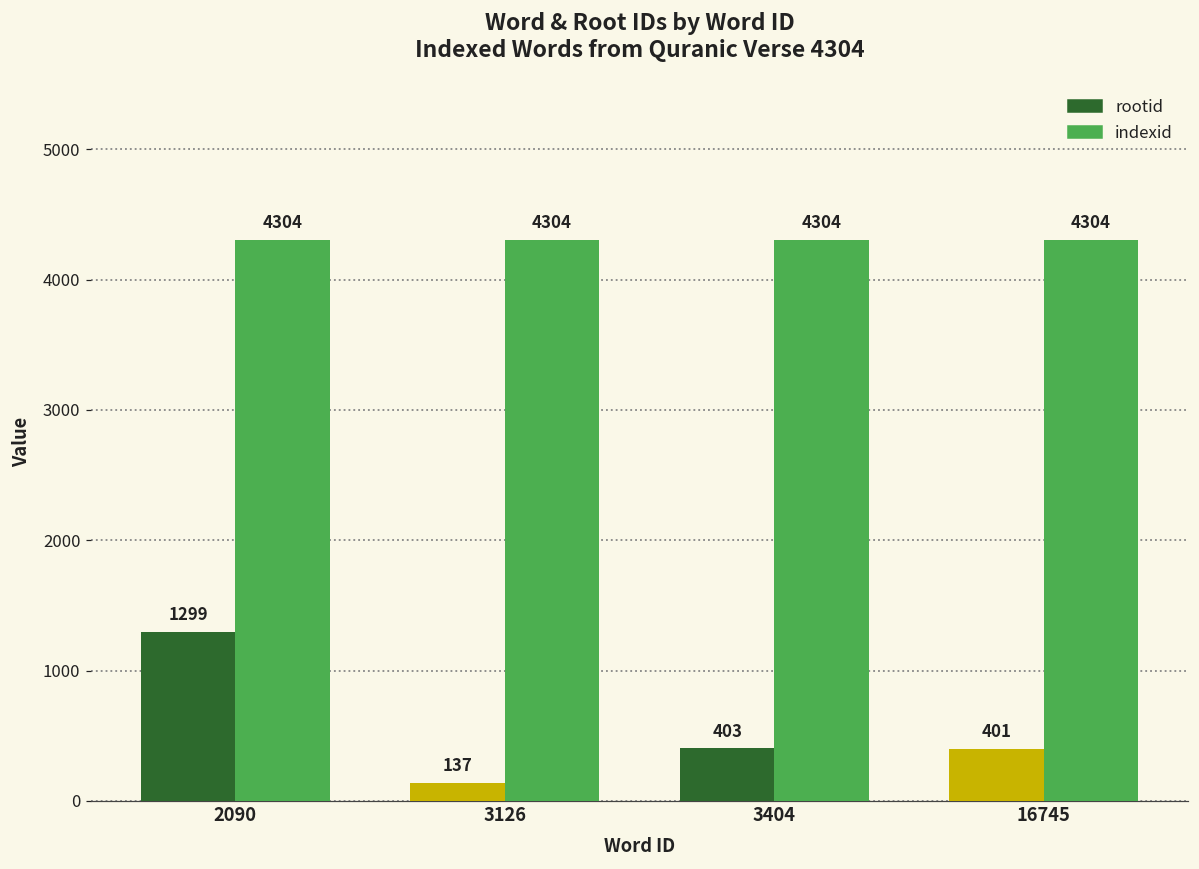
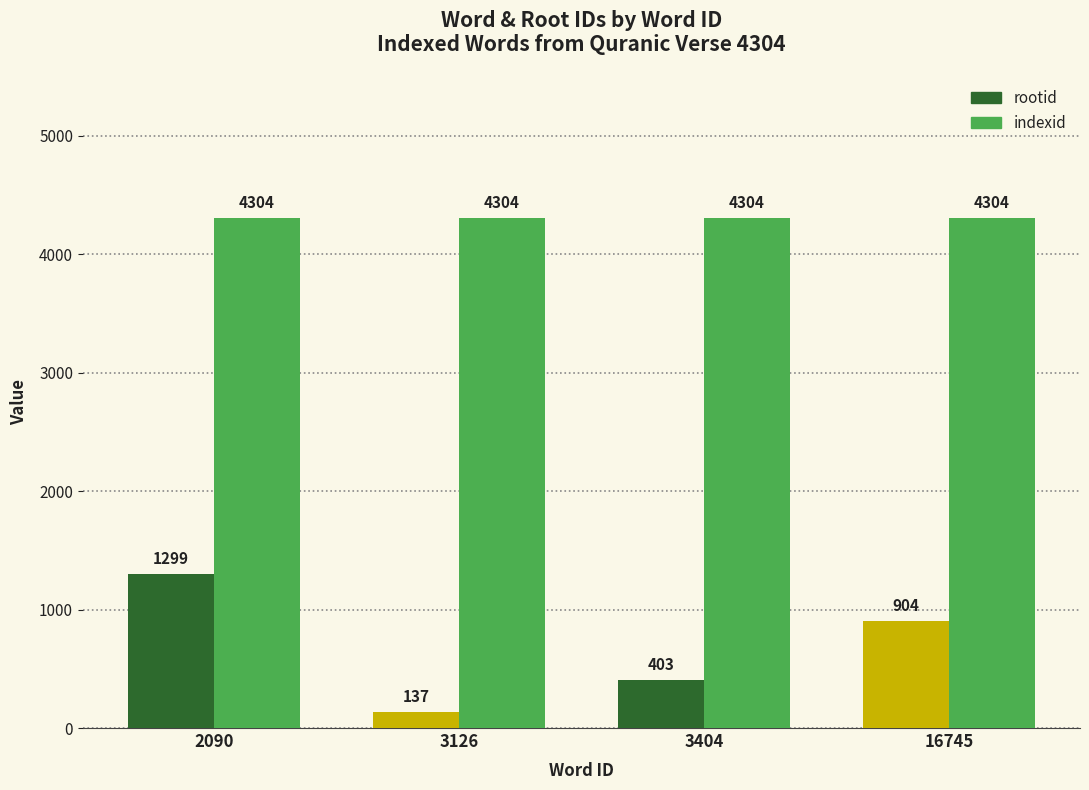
rootid, 16745: 401 -> 904
